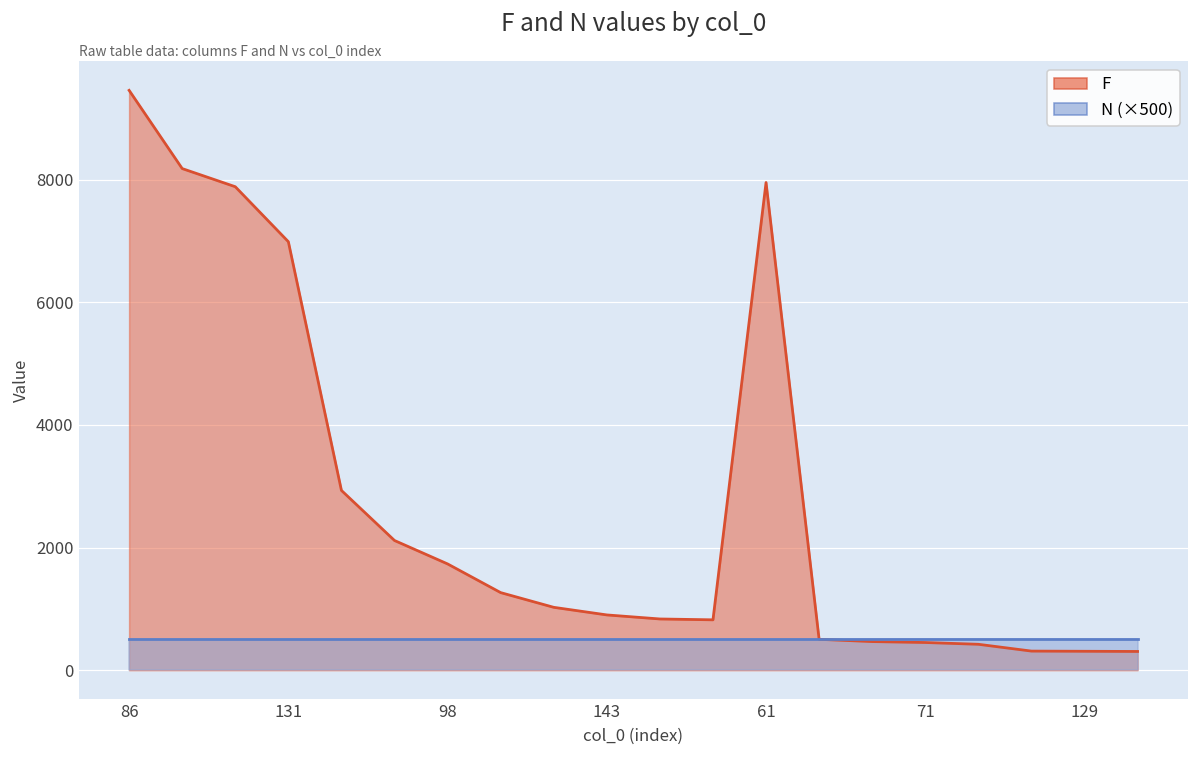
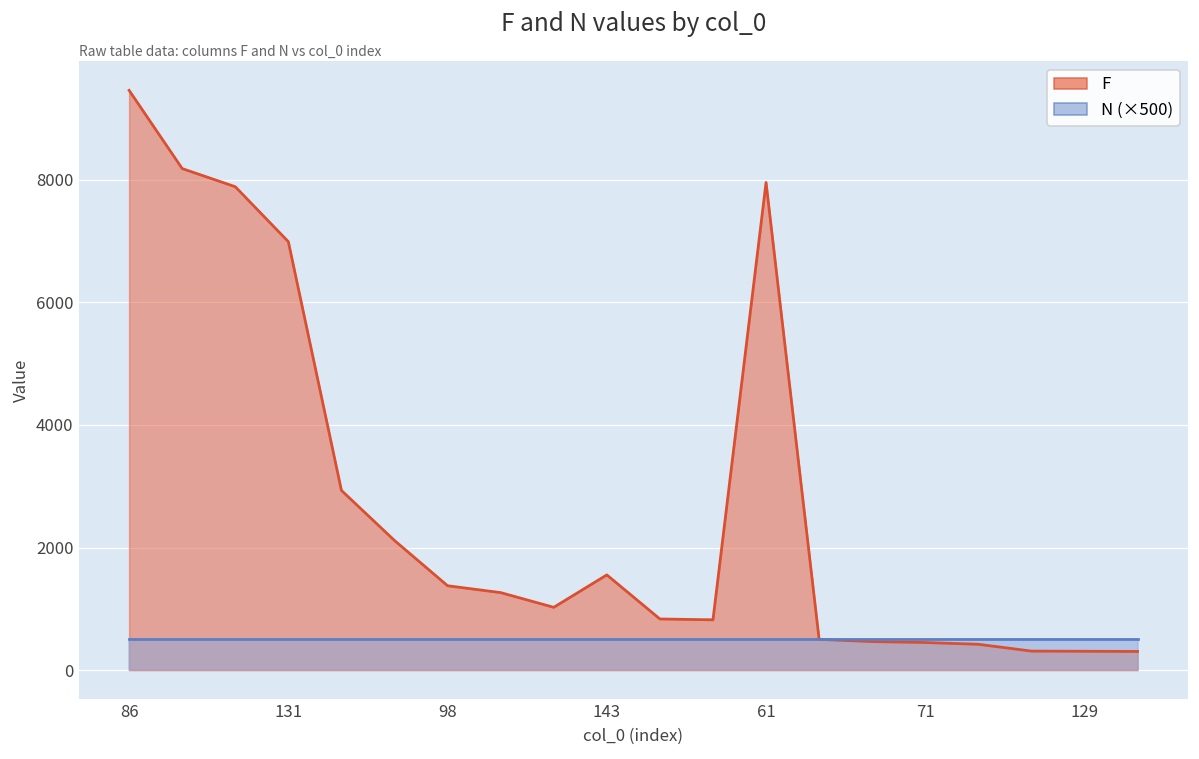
F, 98: 1700 -> 1400
F, 143: 900 -> 1600
